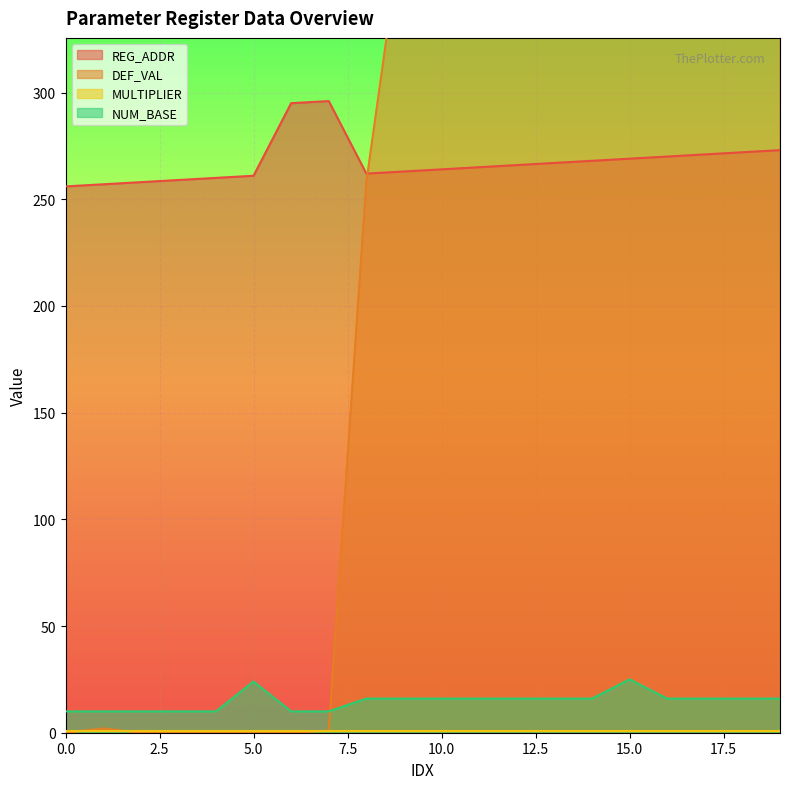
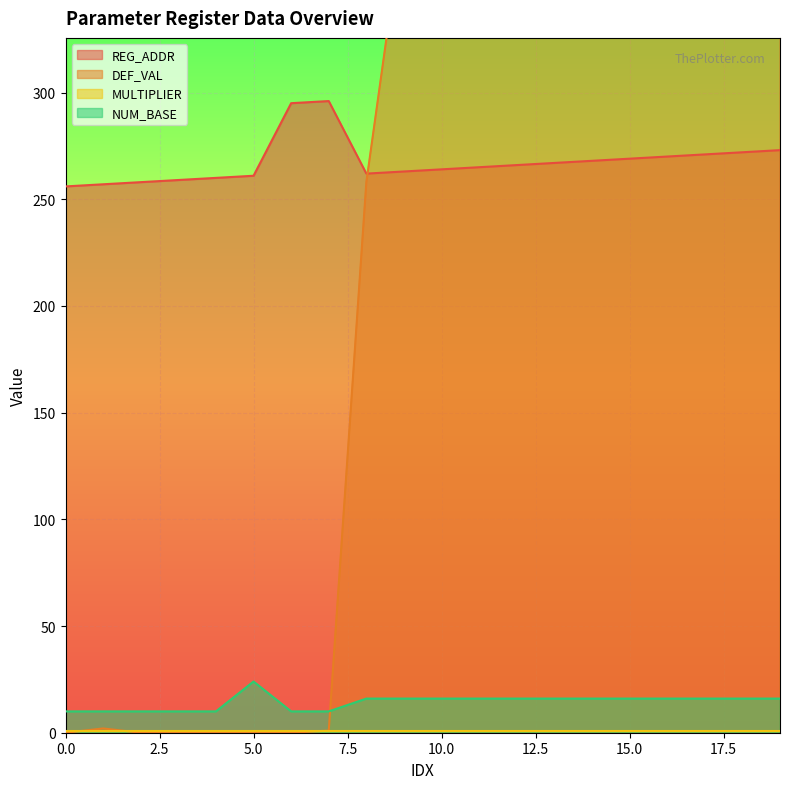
NUM_BASE, 15.0: 25 -> 16
